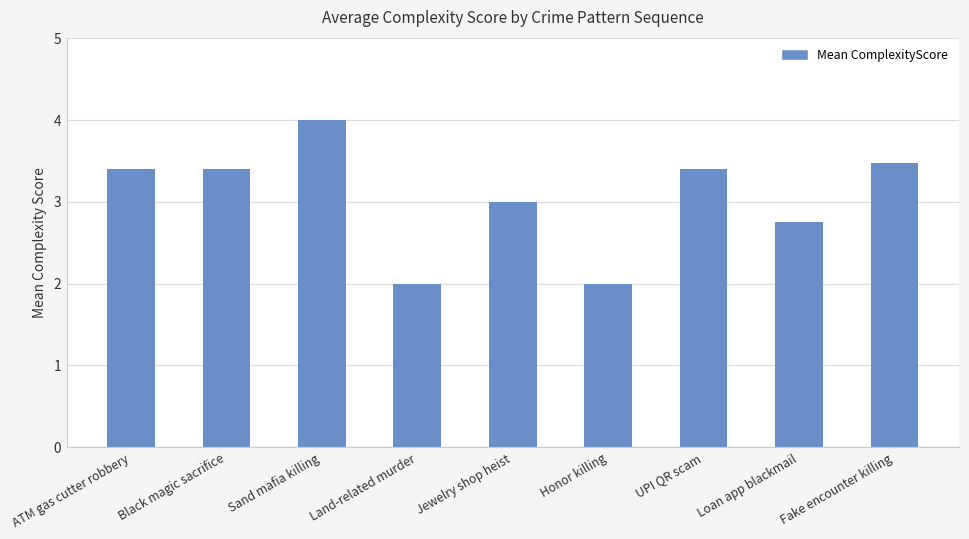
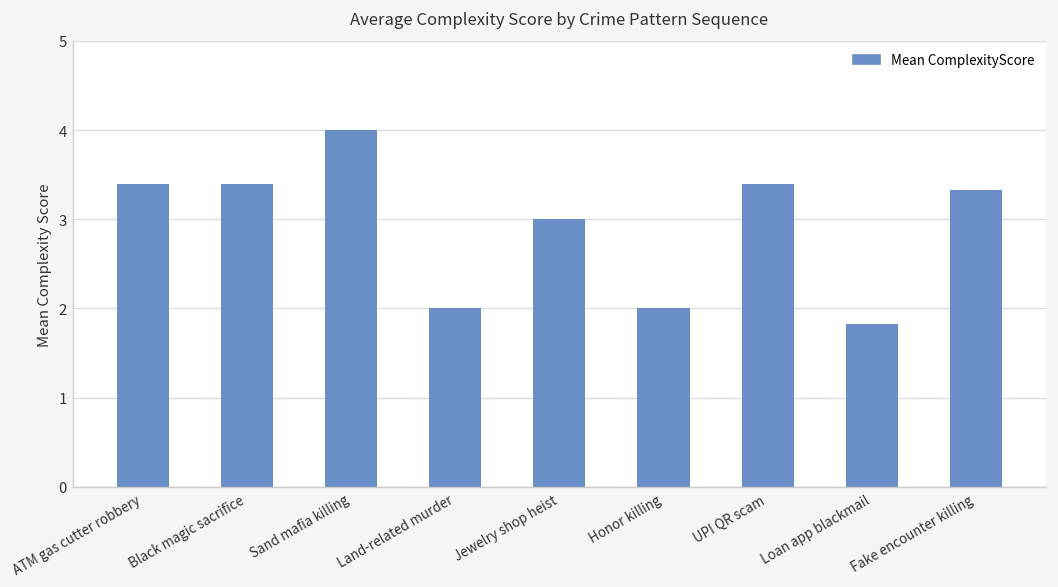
Loan app blackmail: 2.8 -> 1.8
Fake encounter killing: 3.5 -> 3.3
